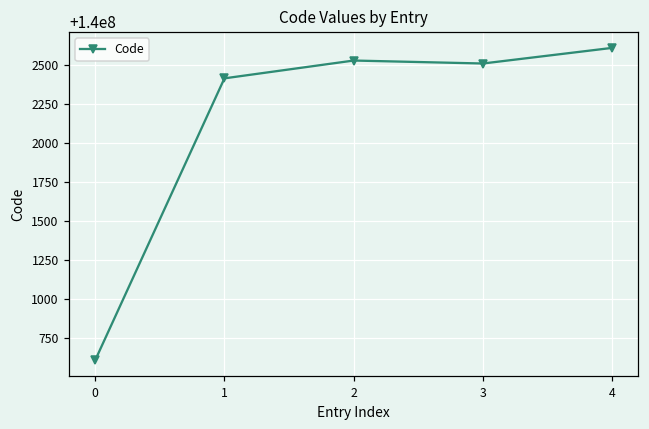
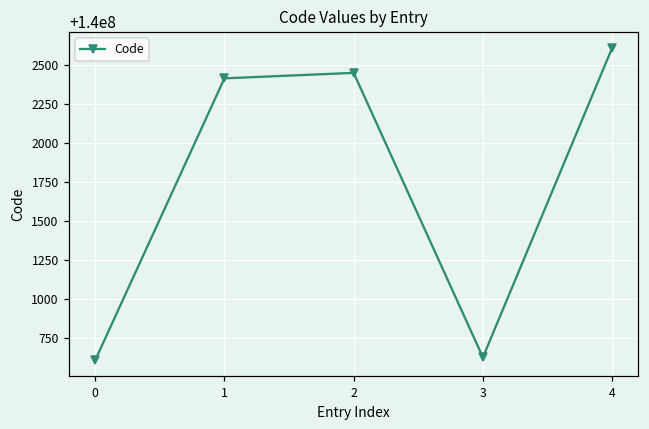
2: 140002530 -> 140002450
3: 140002510 -> 140000630
